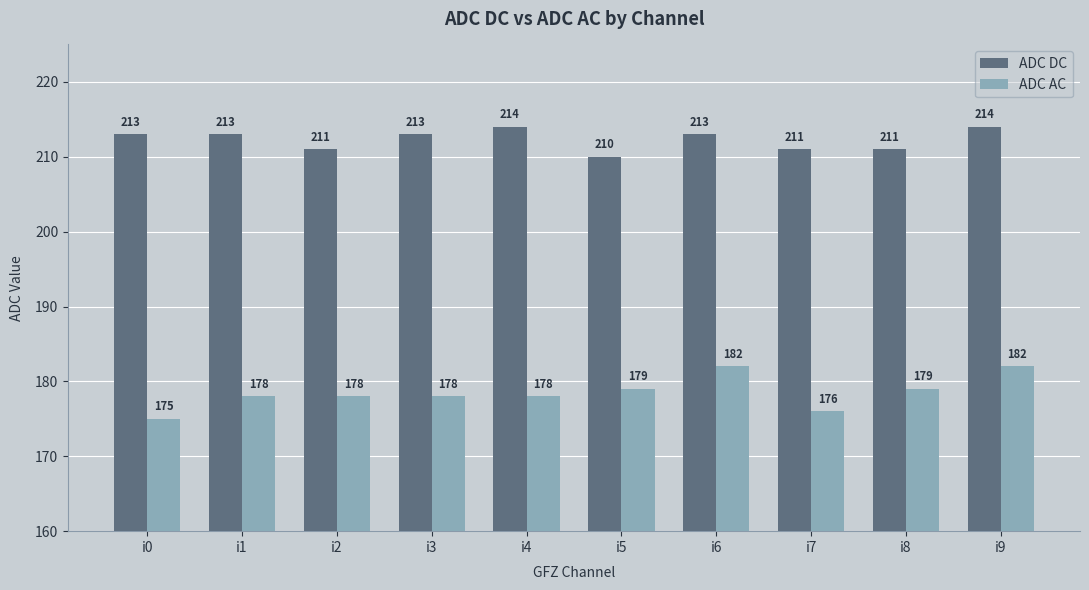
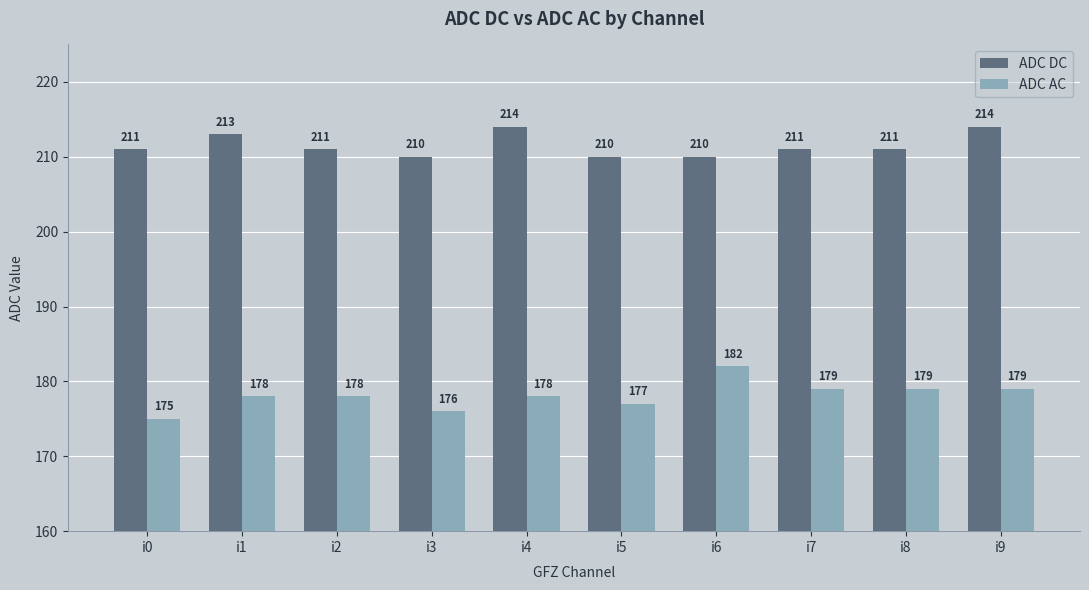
ADC DC, i0: 213 -> 211
ADC DC, i3: 213 -> 210
ADC AC, i3: 178 -> 176
ADC AC, i5: 179 -> 177
ADC DC, i6: 213 -> 210
ADC AC, i7: 176 -> 179
ADC AC, i9: 182 -> 179
